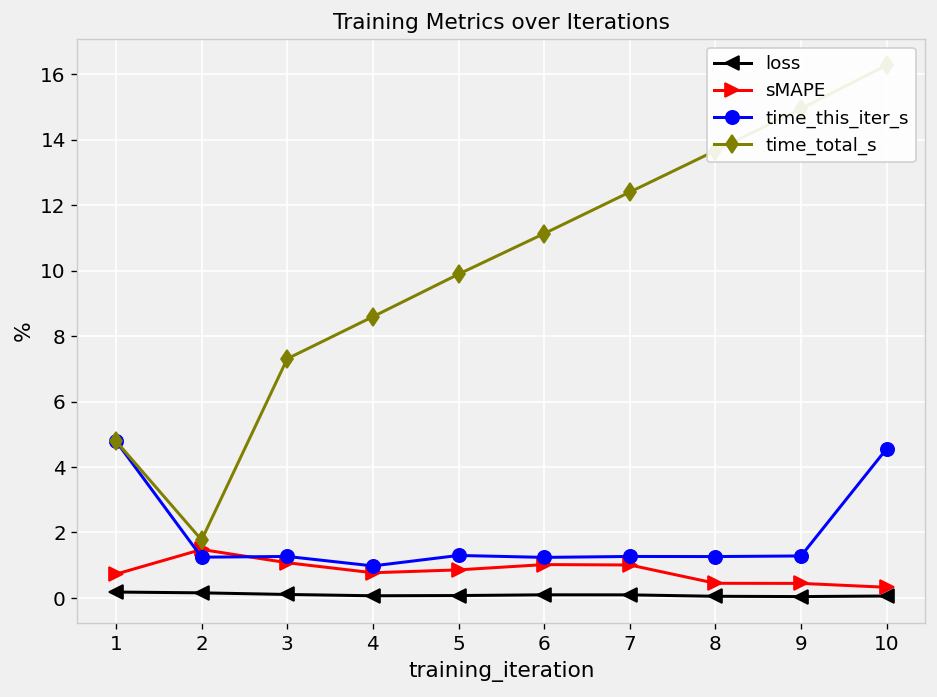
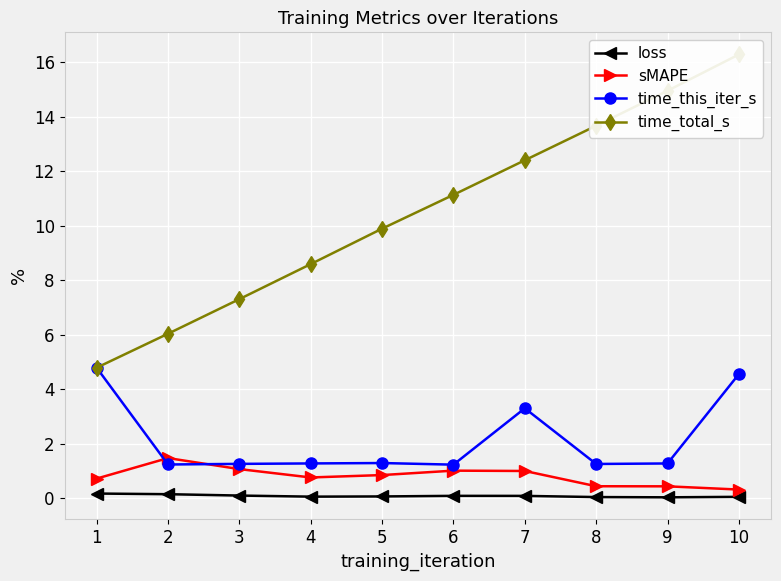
time_total_s, 2: 1.8 -> 6.0
time_this_iter_s, 4: 1.0 -> 1.3
time_this_iter_s, 7: 1.3 -> 3.3
